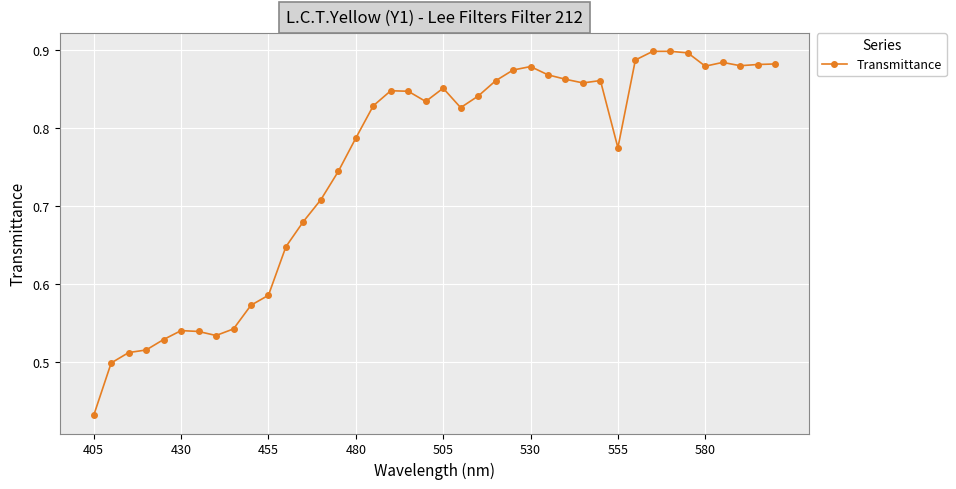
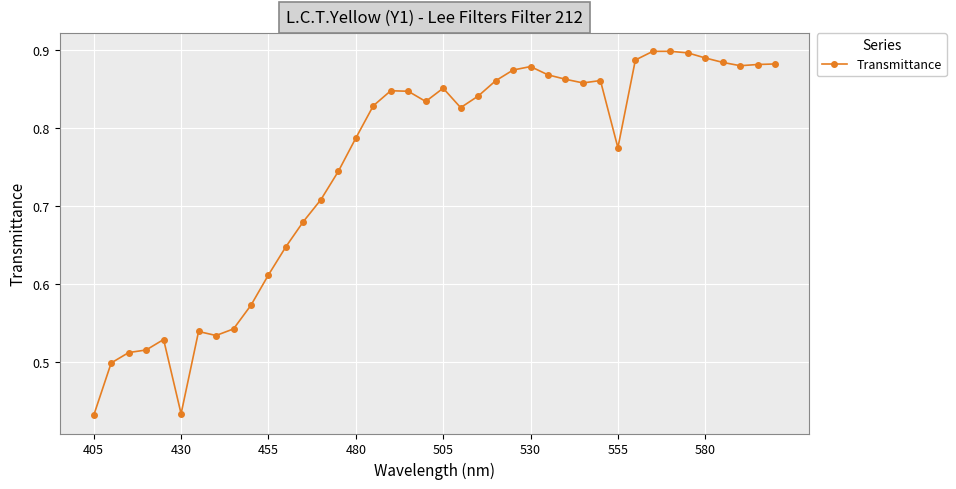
430: 0.54 -> 0.43
455: 0.59 -> 0.61
580: 0.88 -> 0.89
